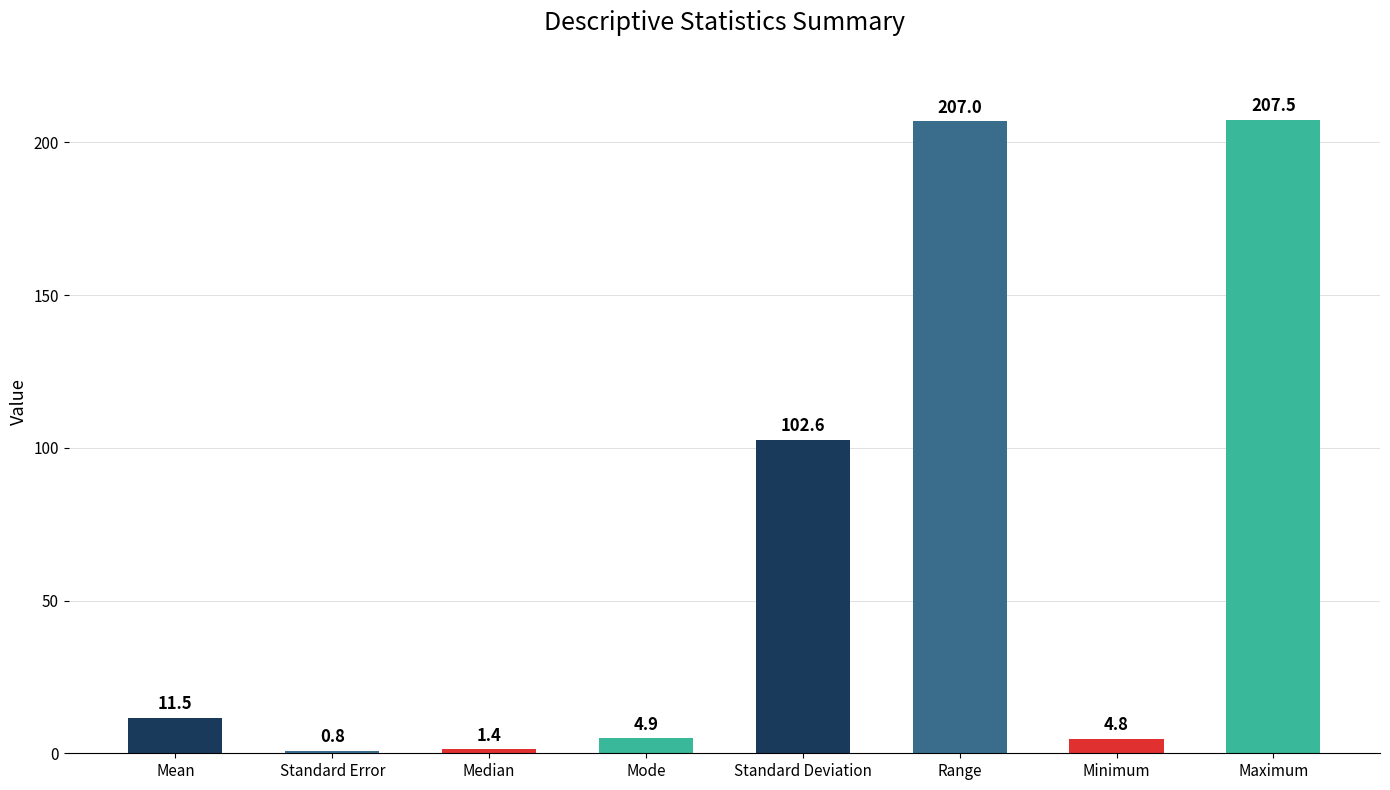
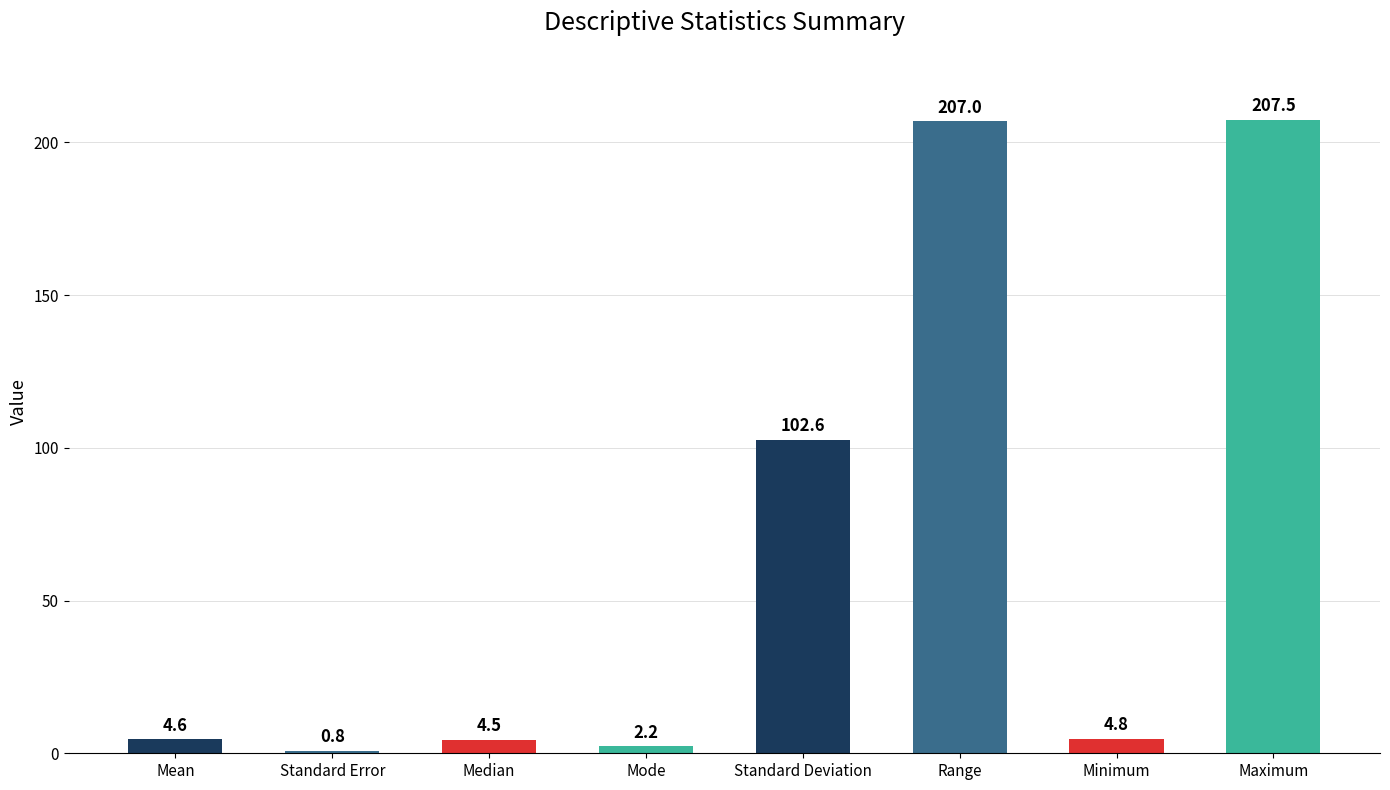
Mean: 11.5 -> 4.6
Median: 1.4 -> 4.5
Mode: 4.9 -> 2.2
